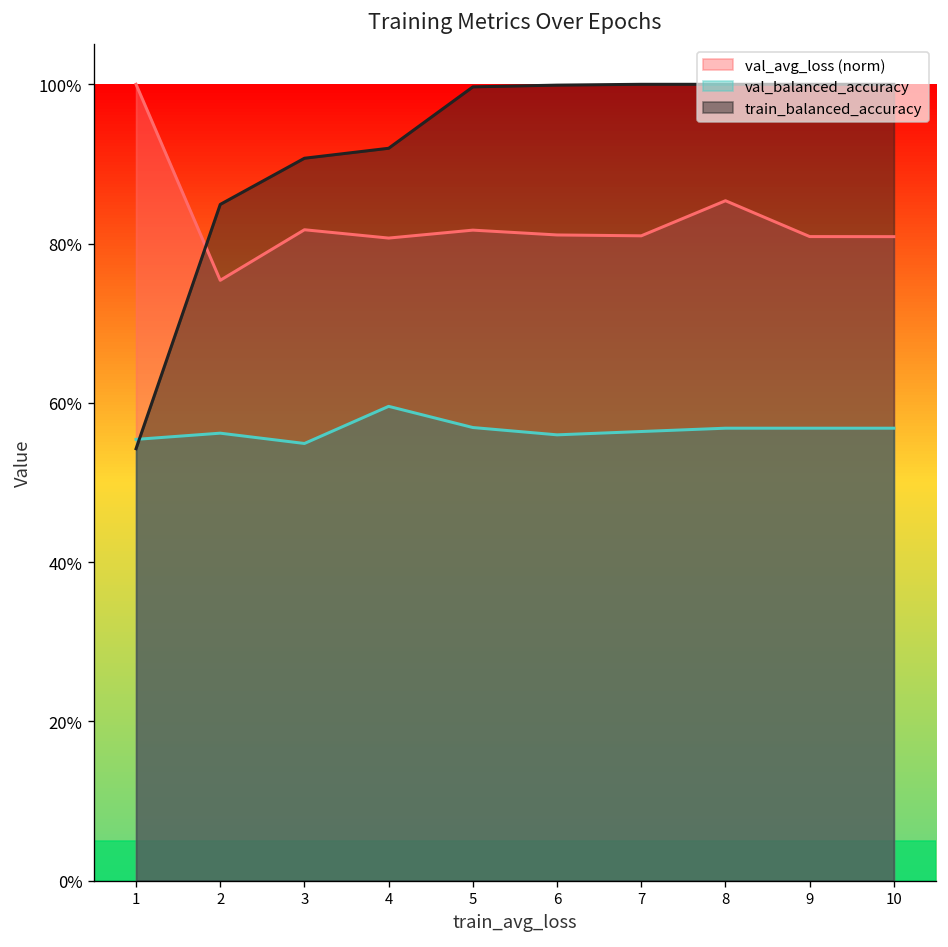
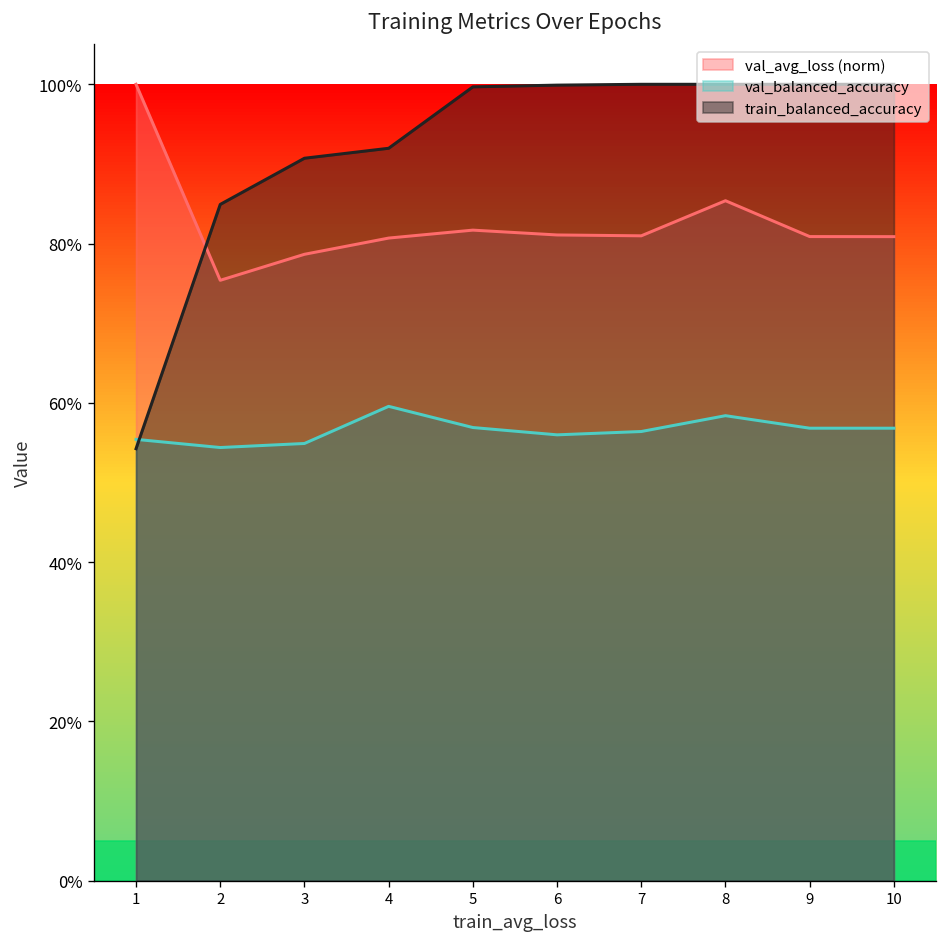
val_balanced_accuracy, 2: 56% -> 54%
val_avg_loss (norm), 3: 82% -> 79%
val_balanced_accuracy, 8: 57% -> 58%
